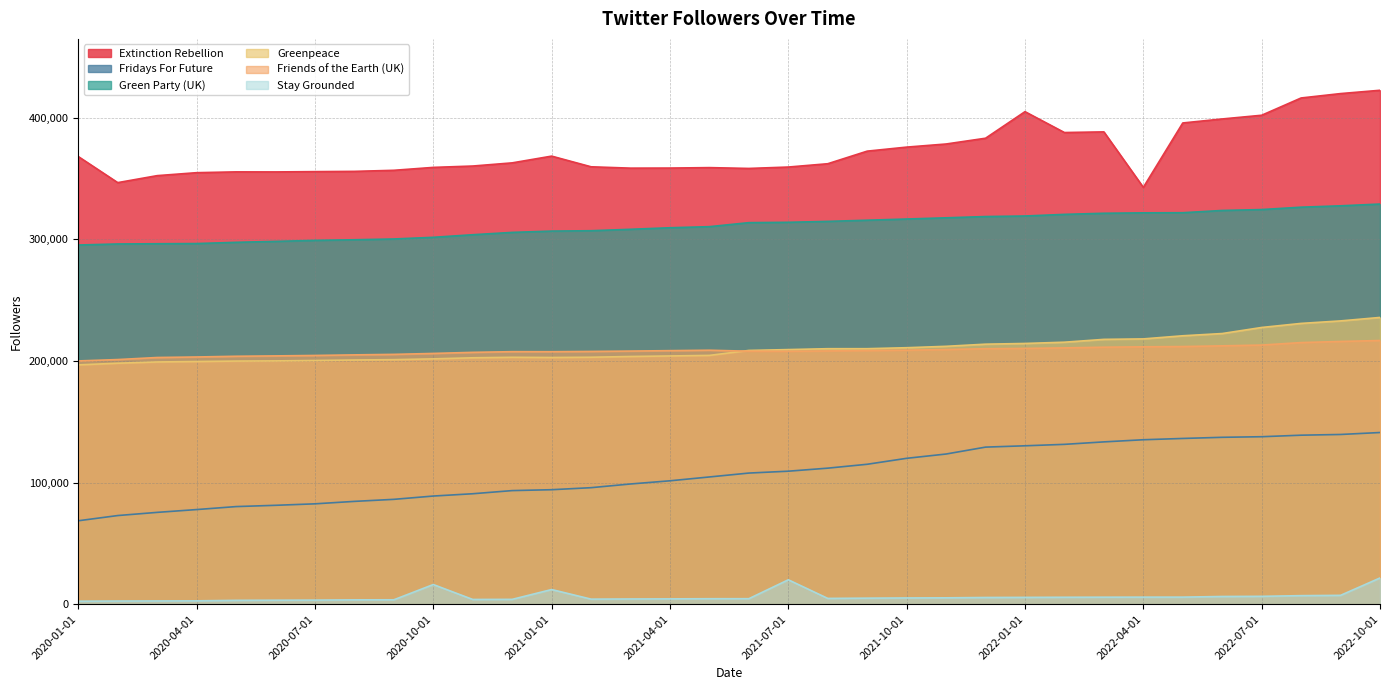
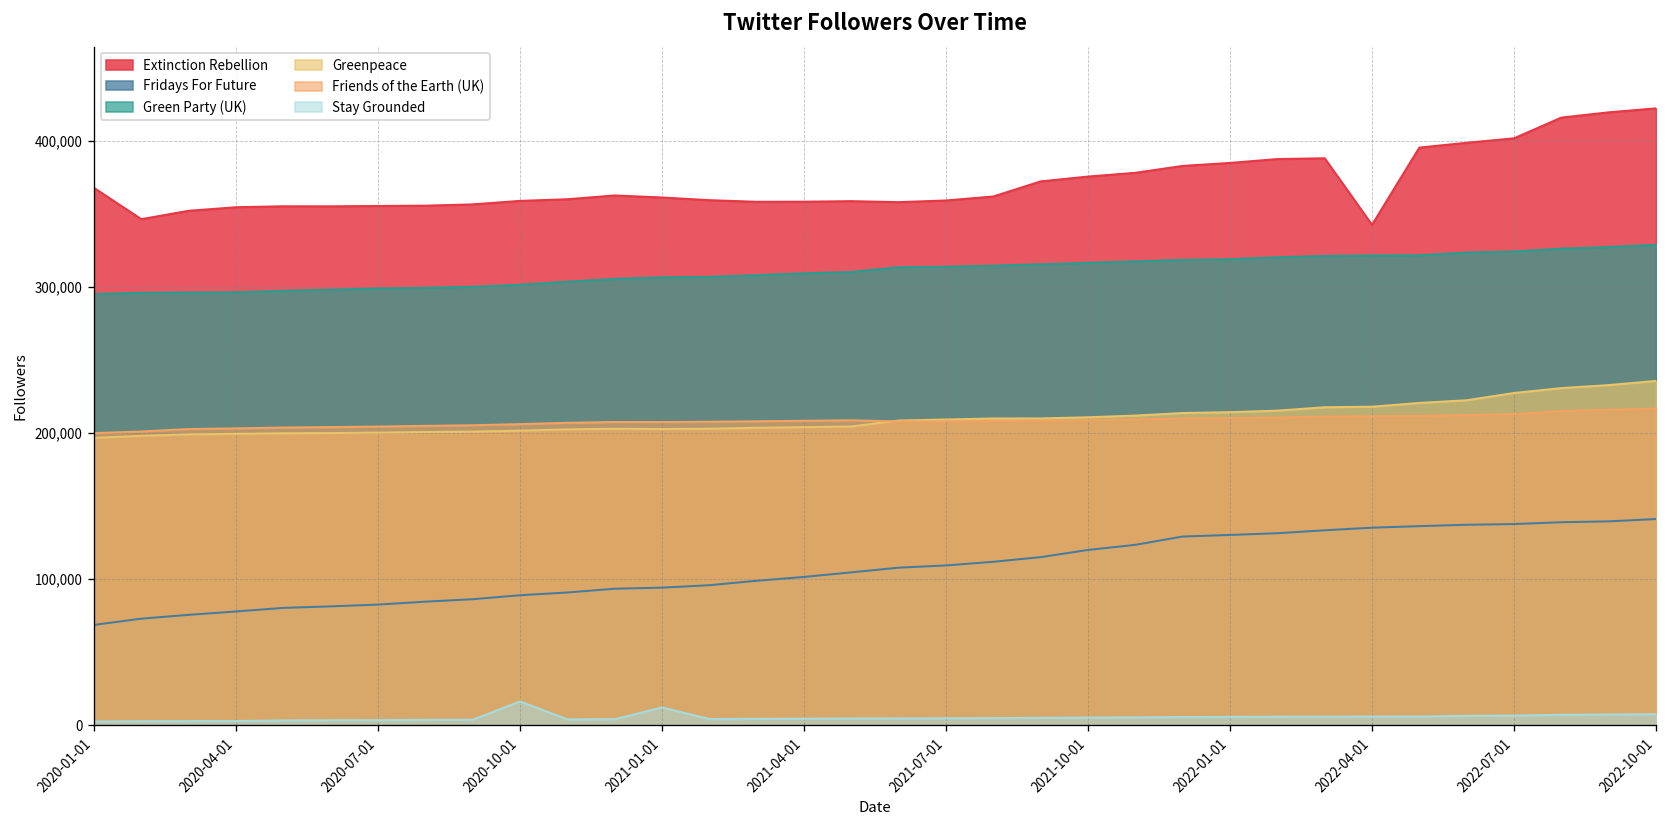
Extinction Rebellion, 2021-01-01: 368,000 -> 361,000
Stay Grounded, 2021-07-01: 20,000 -> 5,000
Extinction Rebellion, 2022-01-01: 405,000 -> 385,000
Stay Grounded, 2022-10-01: 22,000 -> 7,000
